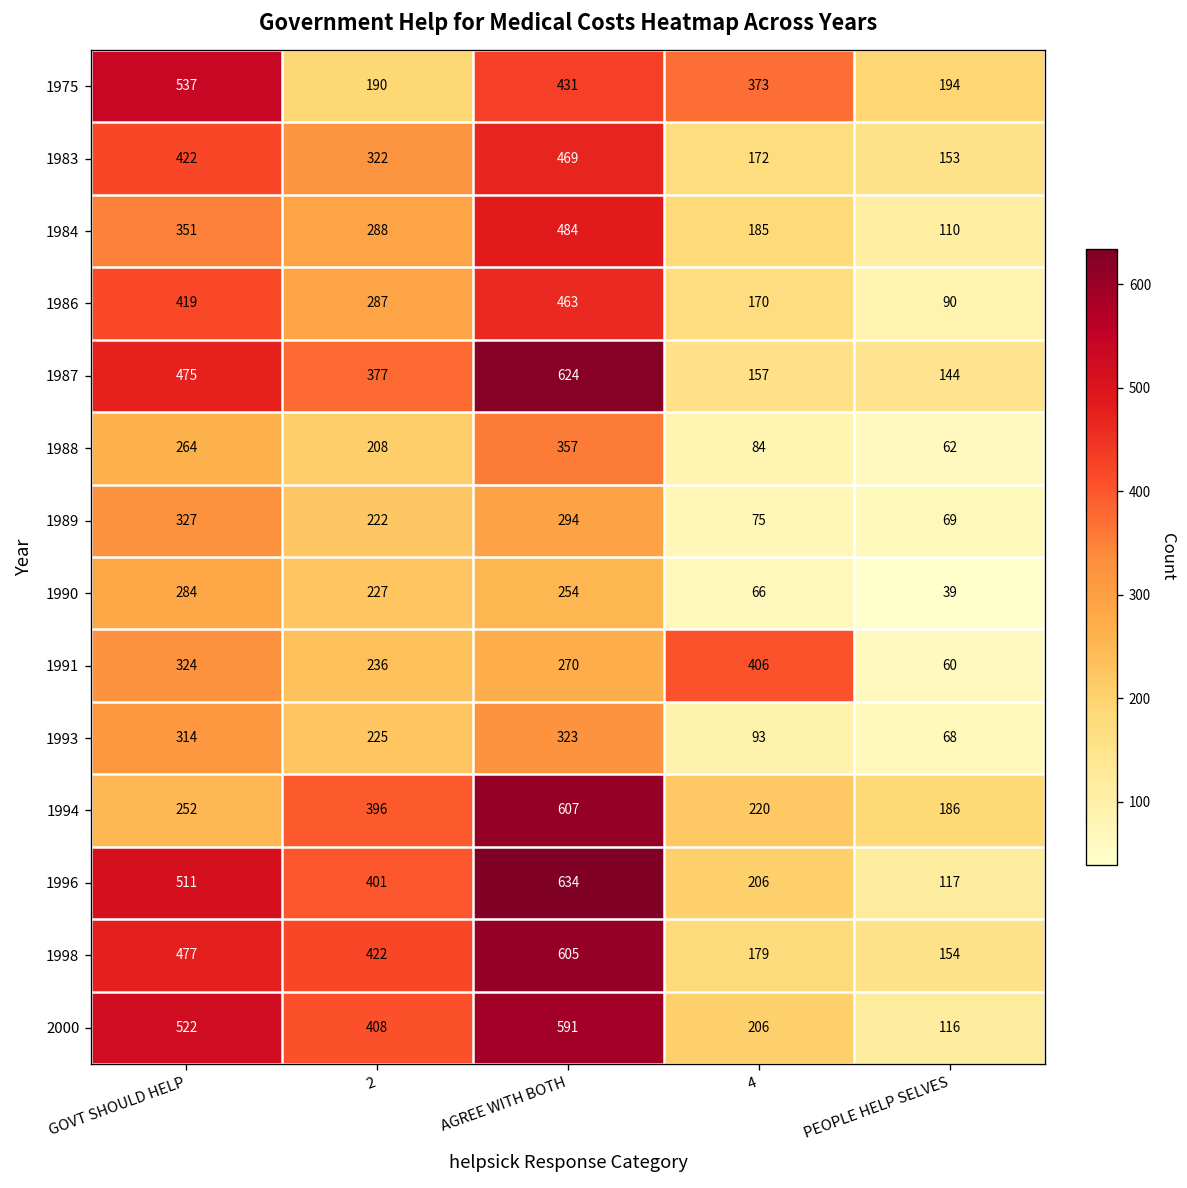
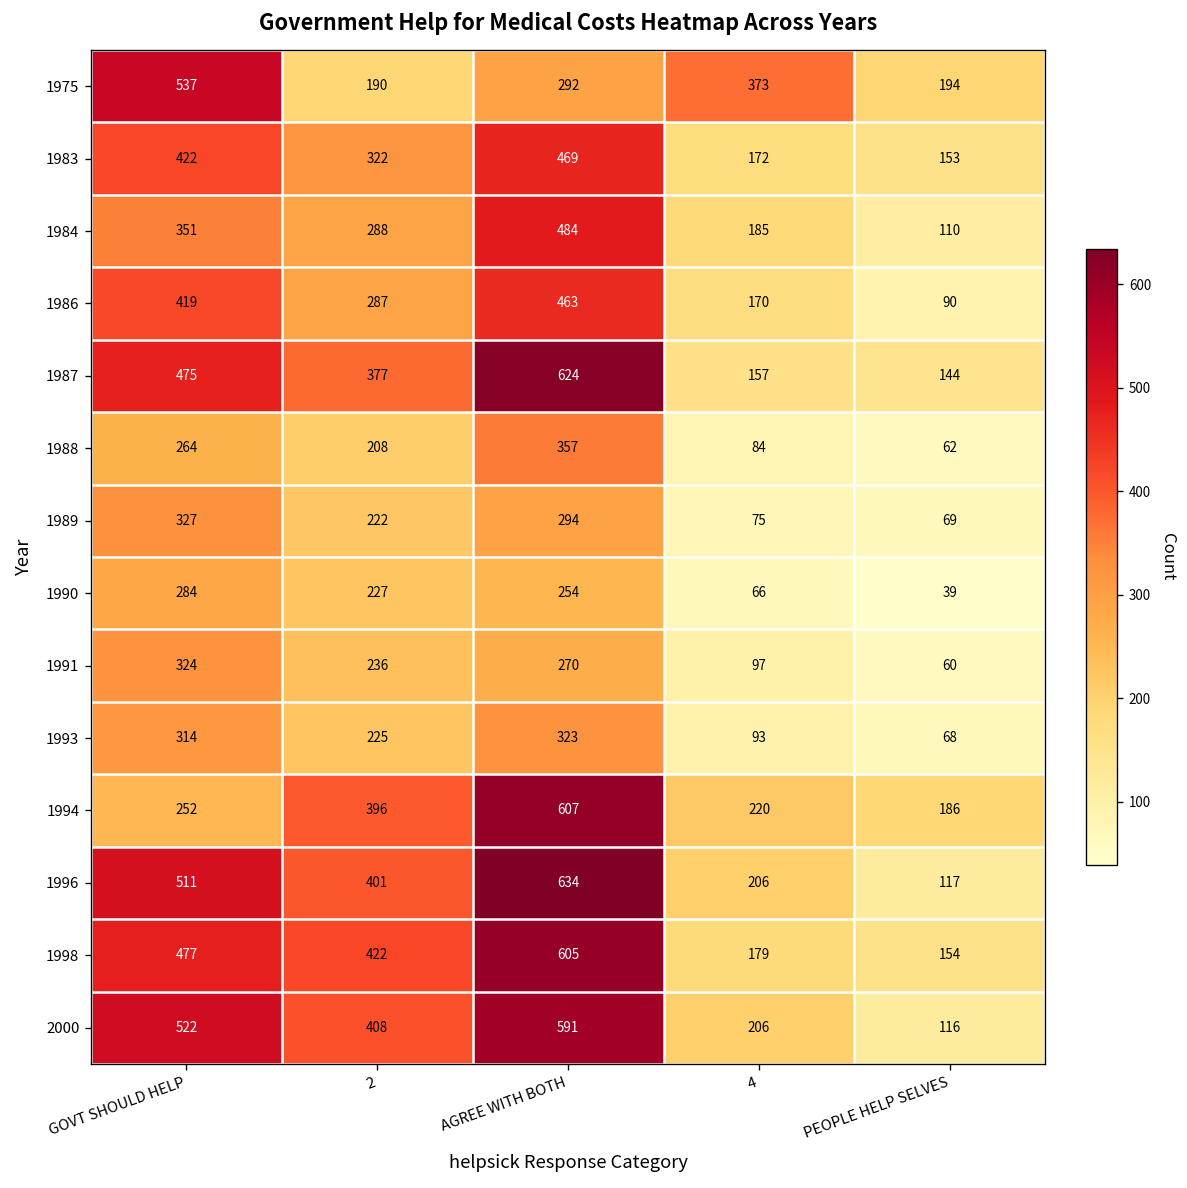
1975, AGREE WITH BOTH: 431 -> 292
1991, 4: 406 -> 97
